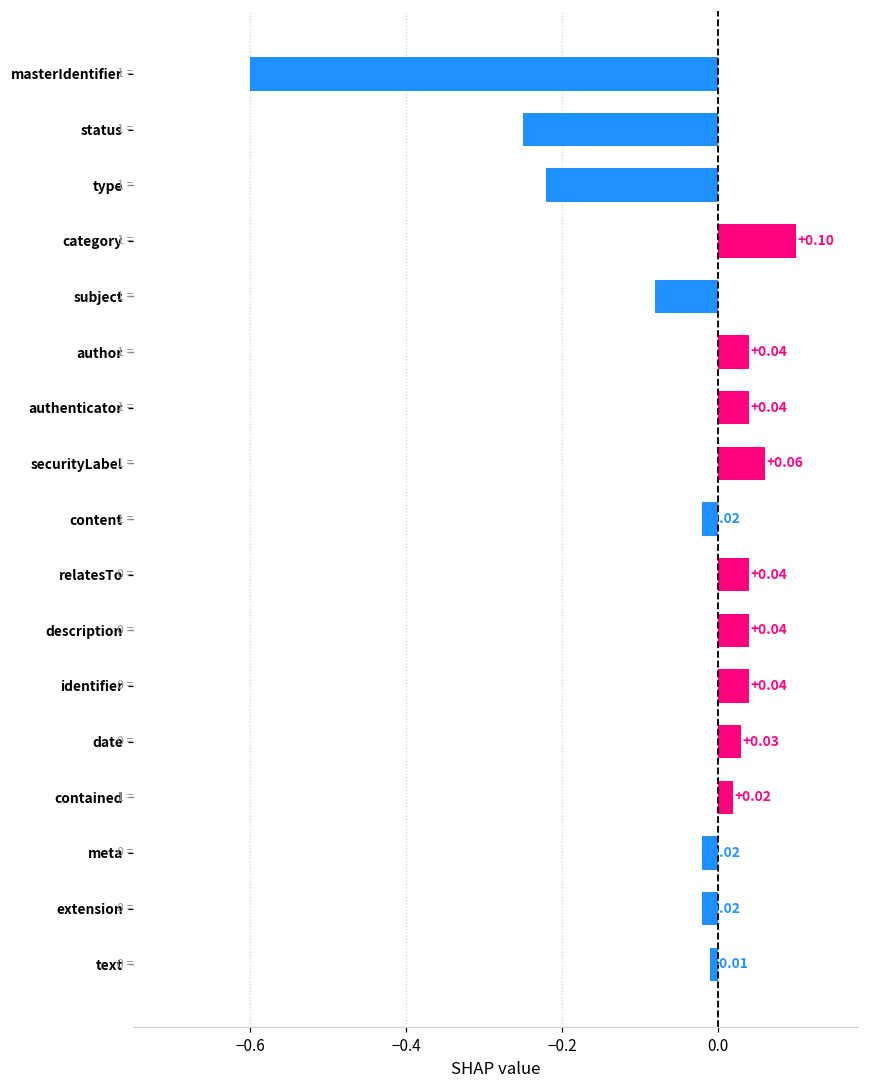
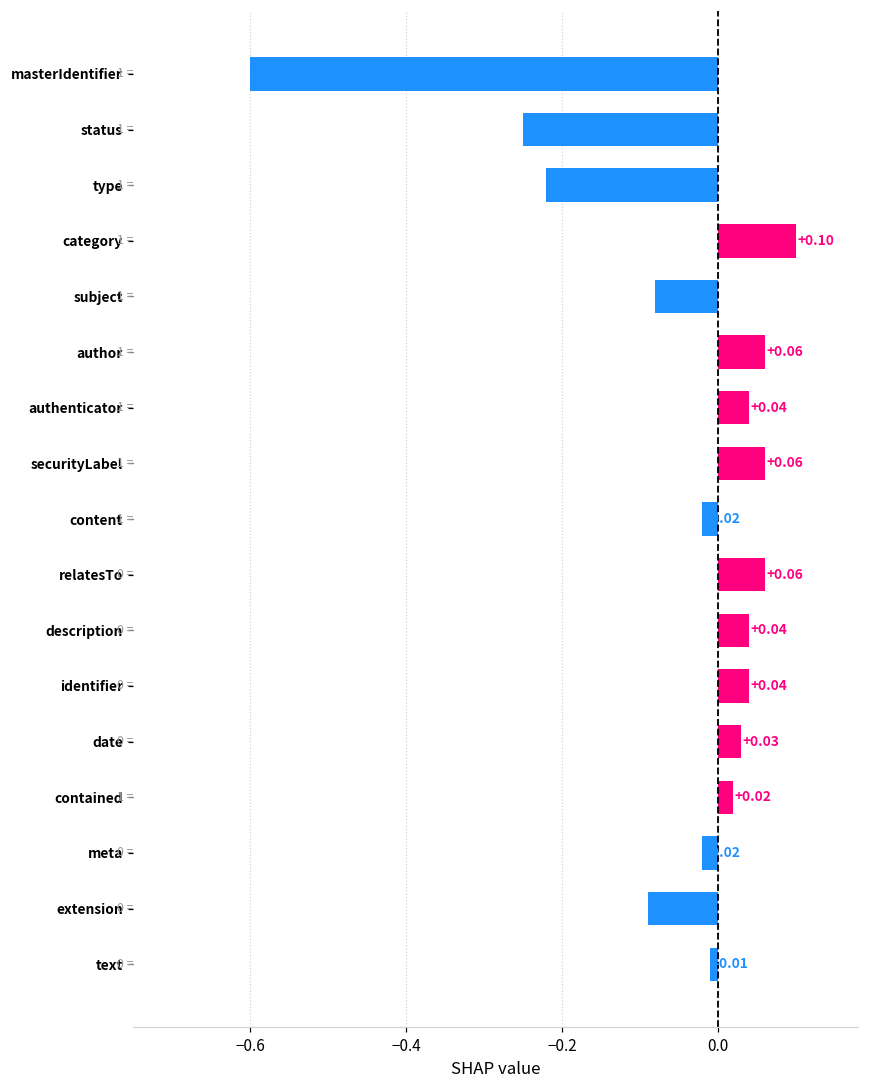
author: +0.04 -> +0.06
relatesTo: +0.04 -> +0.06
extension: -0.02 -> -0.09
